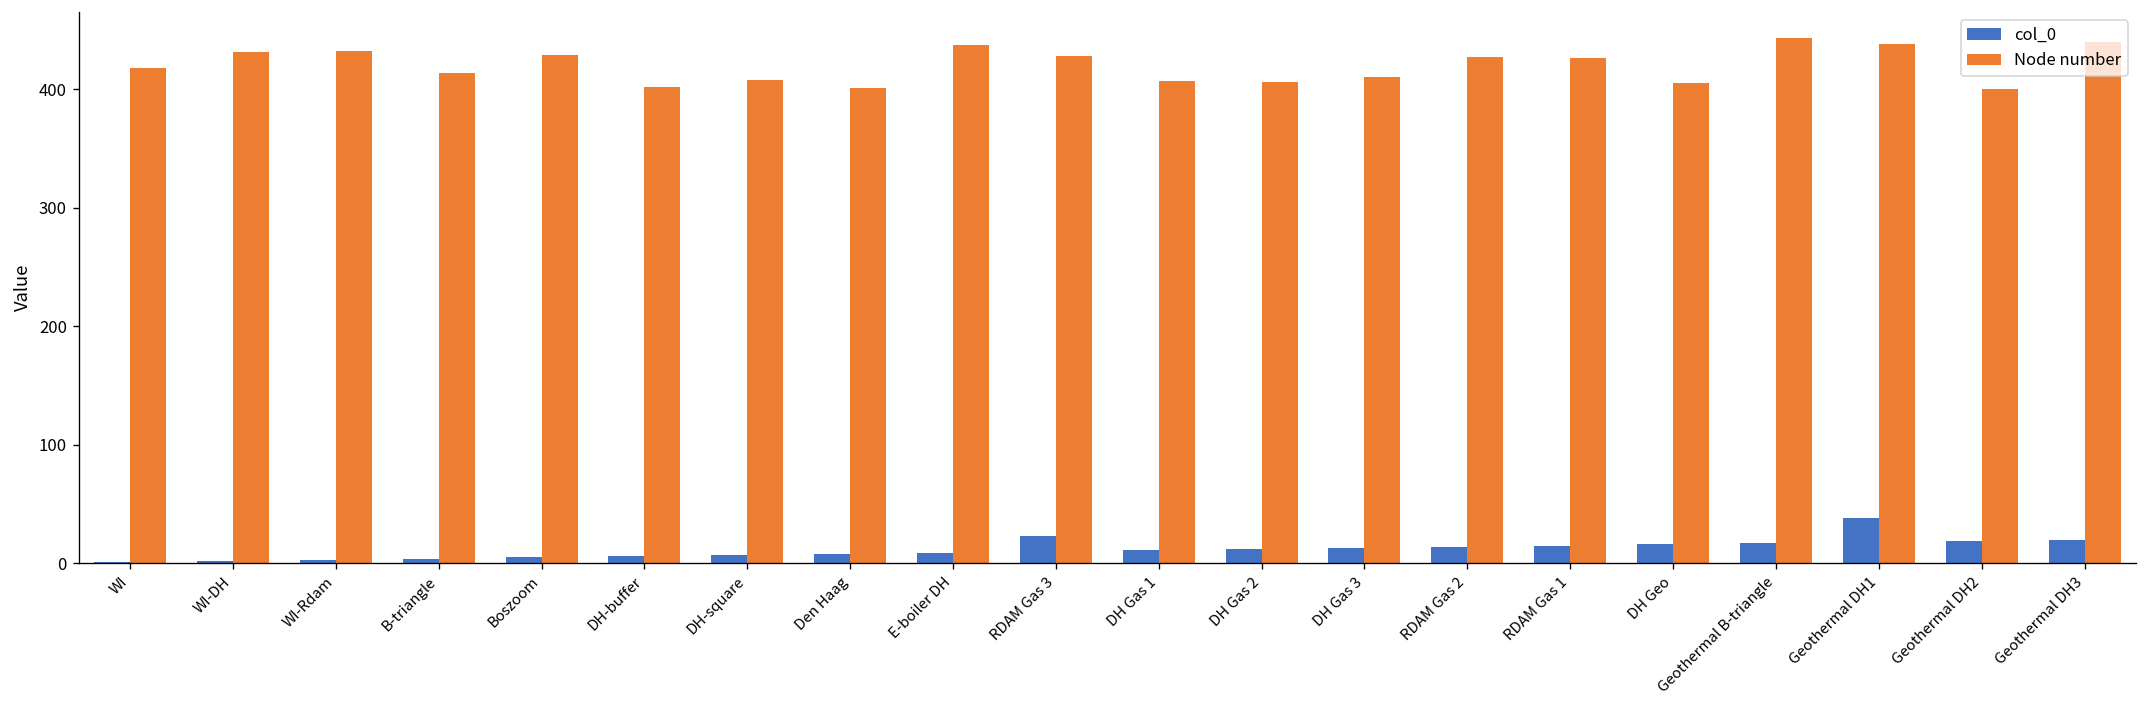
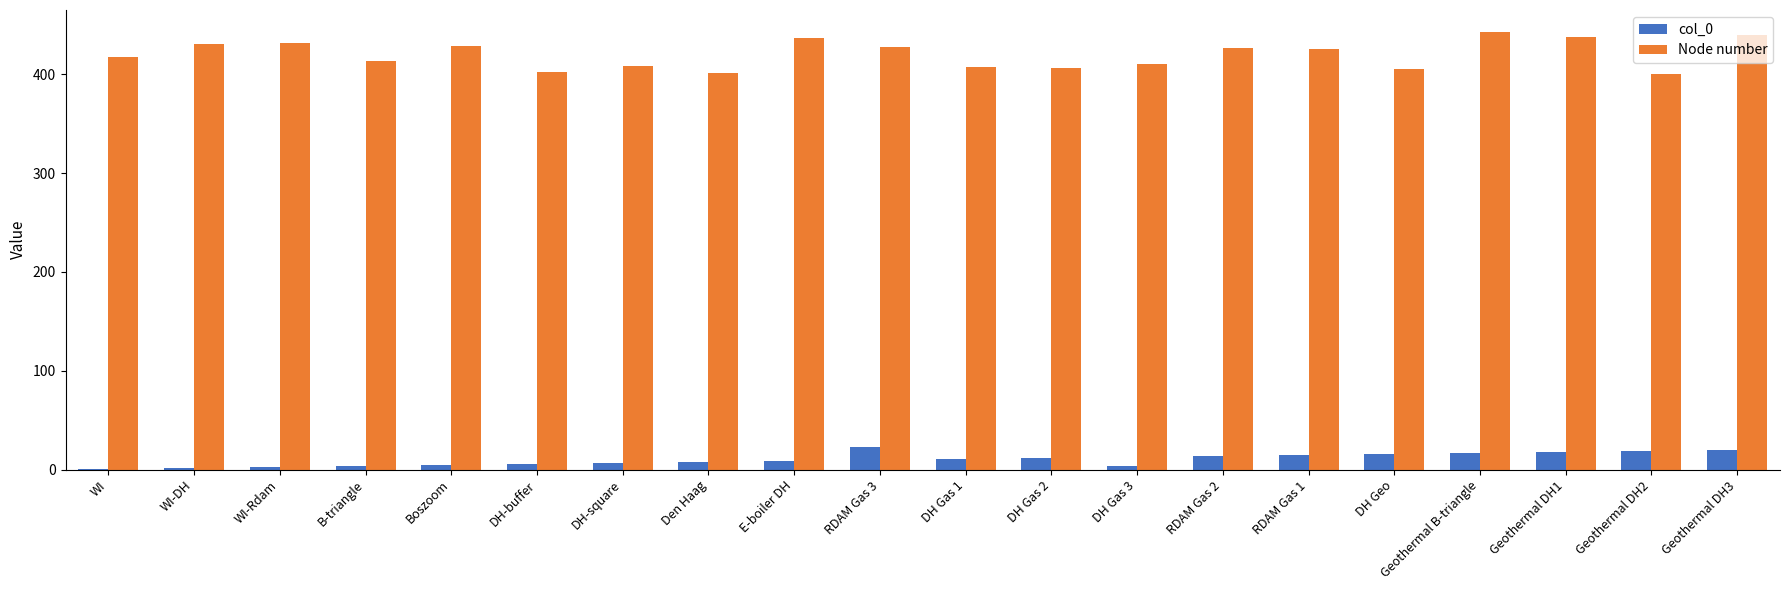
col_0, DH Gas 3: 10 -> 0
col_0, Geothermal DH1: 40 -> 20
